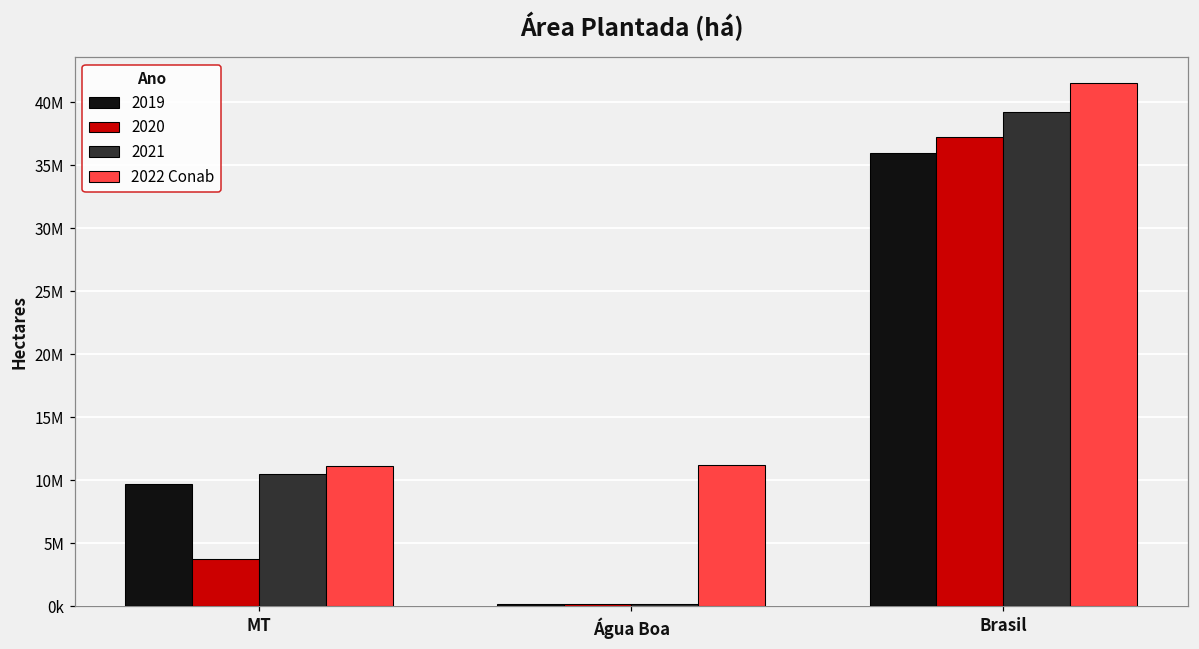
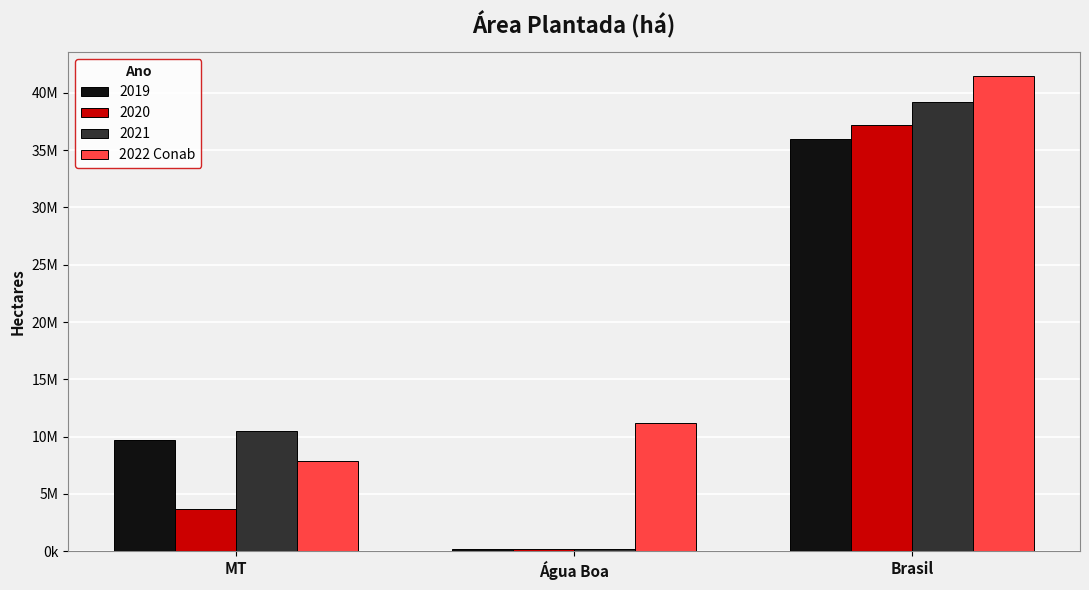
2022 Conab, MT: 11100000 -> 7800000
